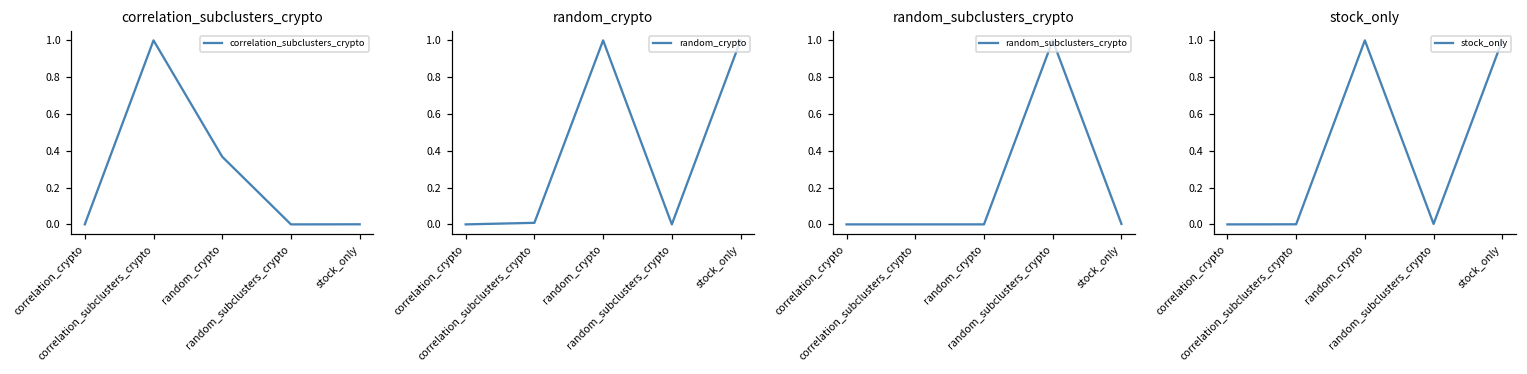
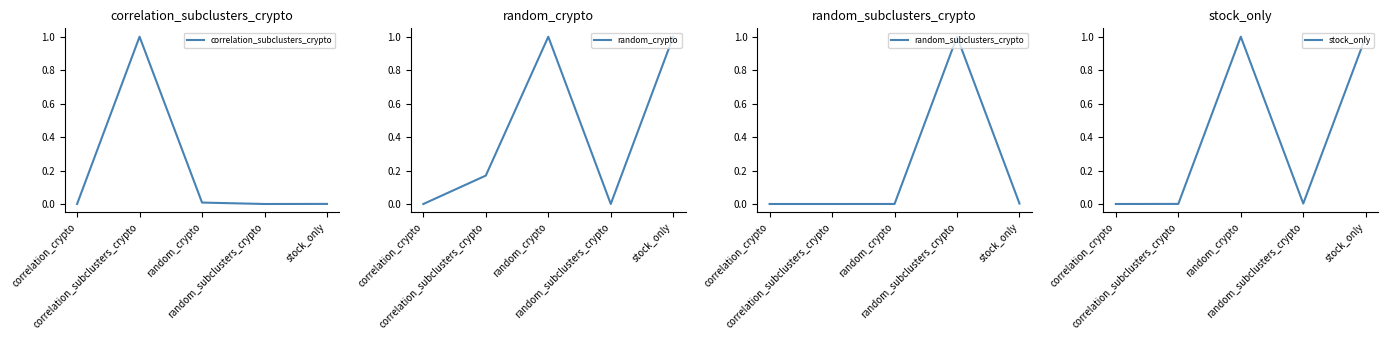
correlation_subclusters_crypto, random_crypto: 0.37 -> 0.01
random_crypto, correlation_subclusters_crypto: 0.01 -> 0.17
